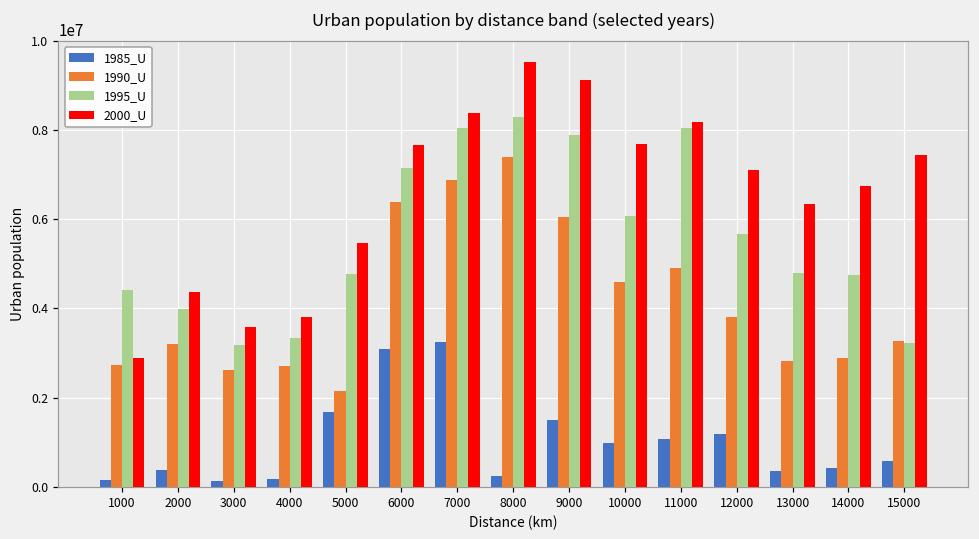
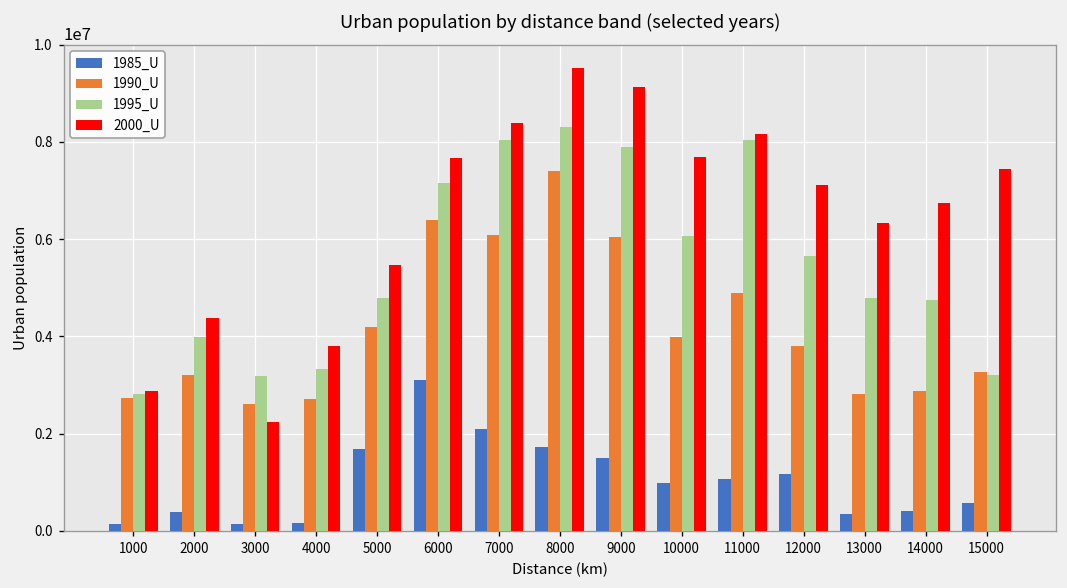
1995_U, 1000: 4400000 -> 2800000
2000_U, 3000: 3600000 -> 2200000
1990_U, 5000: 2200000 -> 4200000
1985_U, 7000: 3200000 -> 2100000
1990_U, 7000: 6900000 -> 6100000
1985_U, 8000: 200000 -> 1700000
1990_U, 10000: 4600000 -> 4000000
